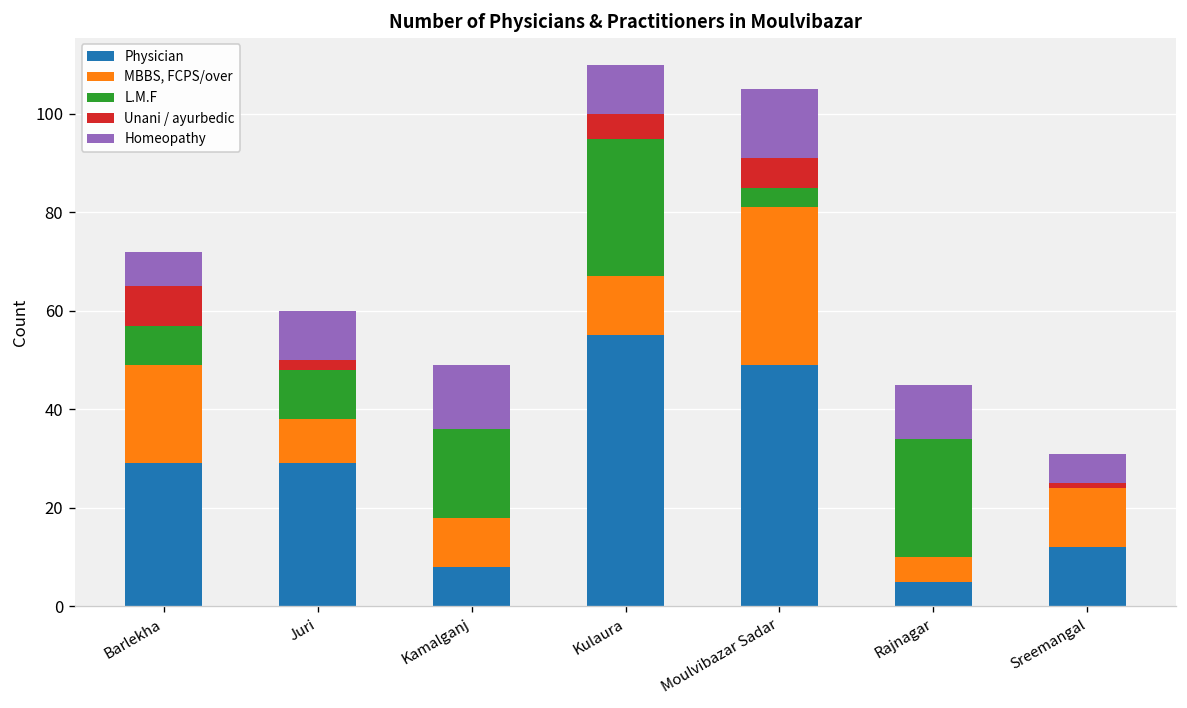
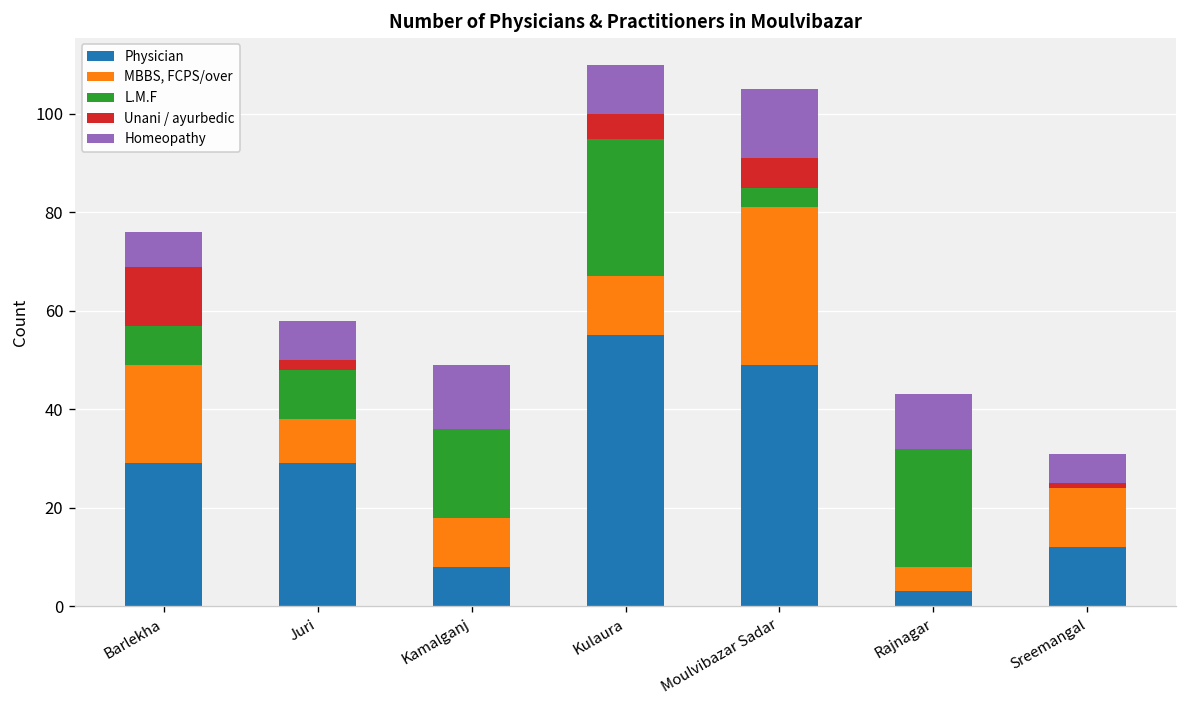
Unani / ayurbedic, Barlekha: 8 -> 12
Homeopathy, Juri: 10 -> 8
Physician, Rajnagar: 5 -> 3
